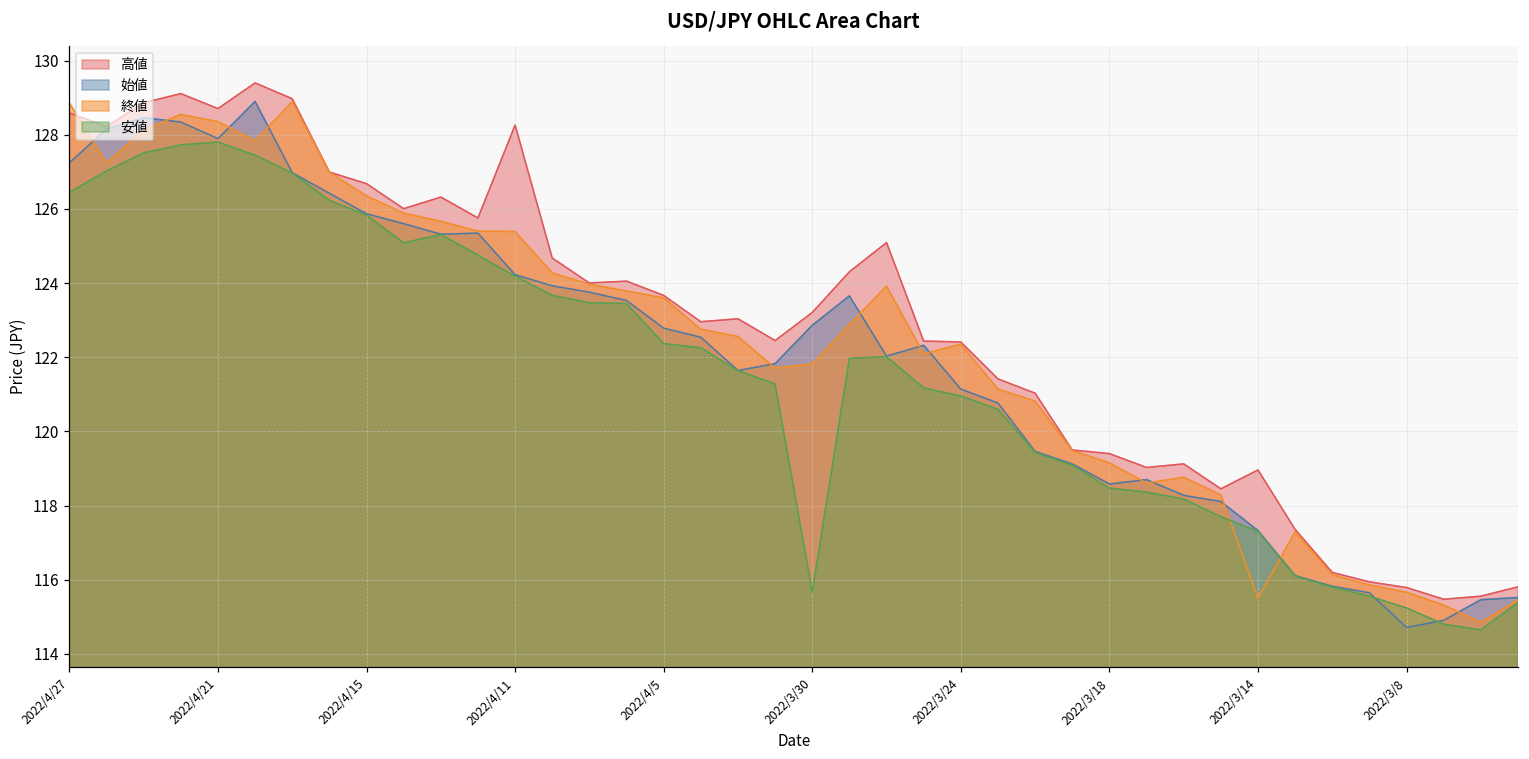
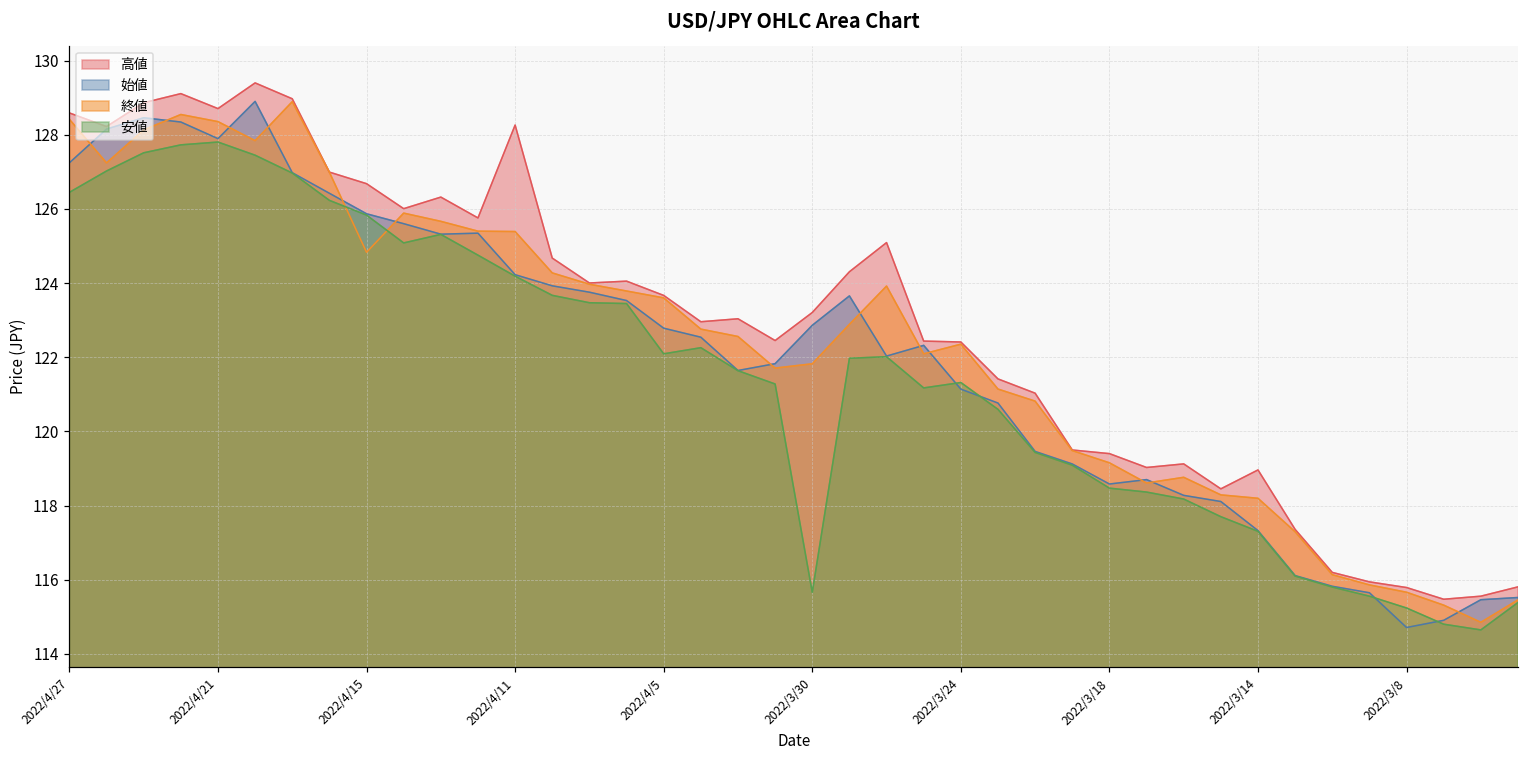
終値, 2022/4/27: 128.9 -> 128.4
終値, 2022/4/15: 126.4 -> 124.8
安値, 2022/4/5: 122.4 -> 122.1
安値, 2022/3/24: 121.0 -> 121.3
終値, 2022/3/14: 115.5 -> 118.2
